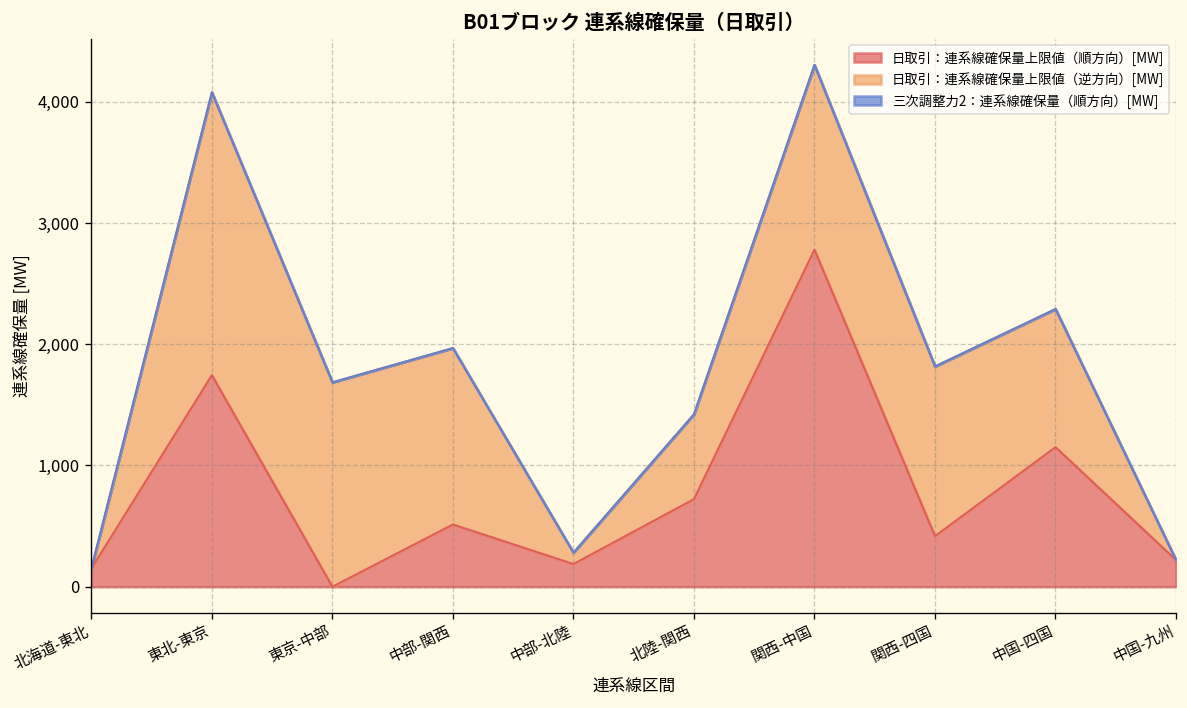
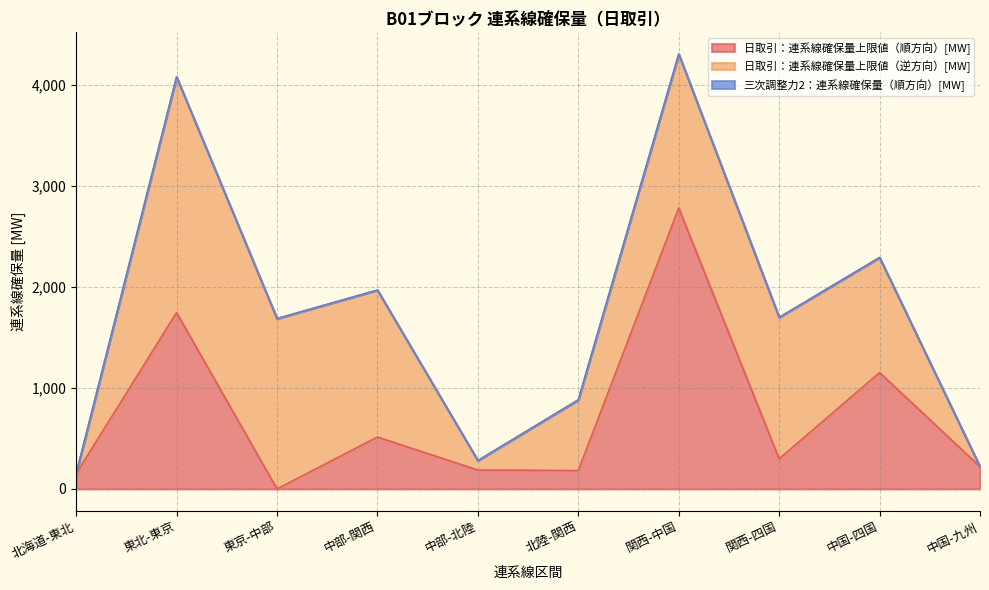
日取引：連系線確保量上限値（順方向）[MW], 北陸-関西: 720 -> 180
日取引：連系線確保量上限値（順方向）[MW], 関西-四国: 420 -> 300
